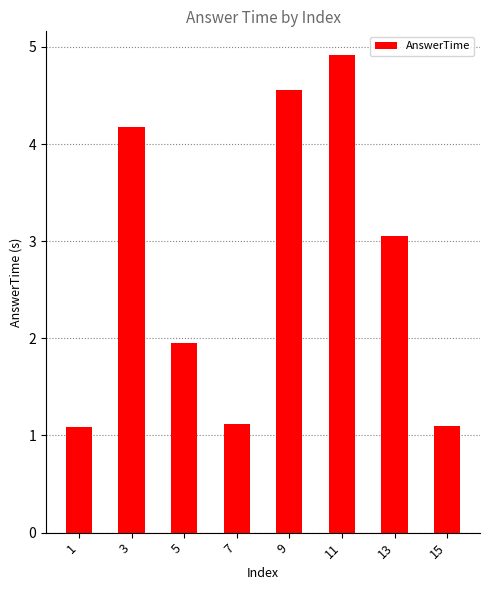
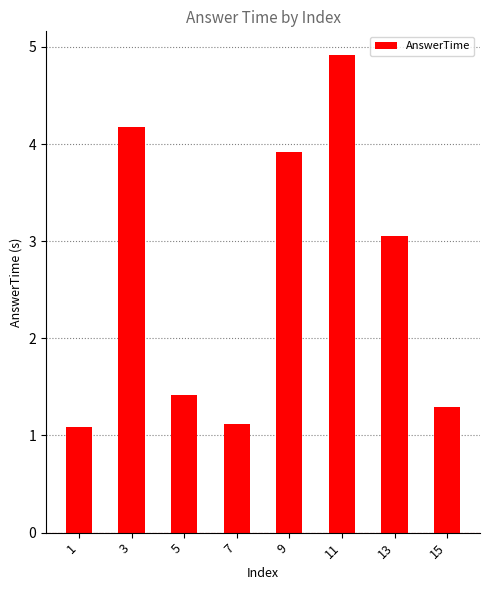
5: 2.0 -> 1.4
9: 4.6 -> 3.9
15: 1.1 -> 1.3
